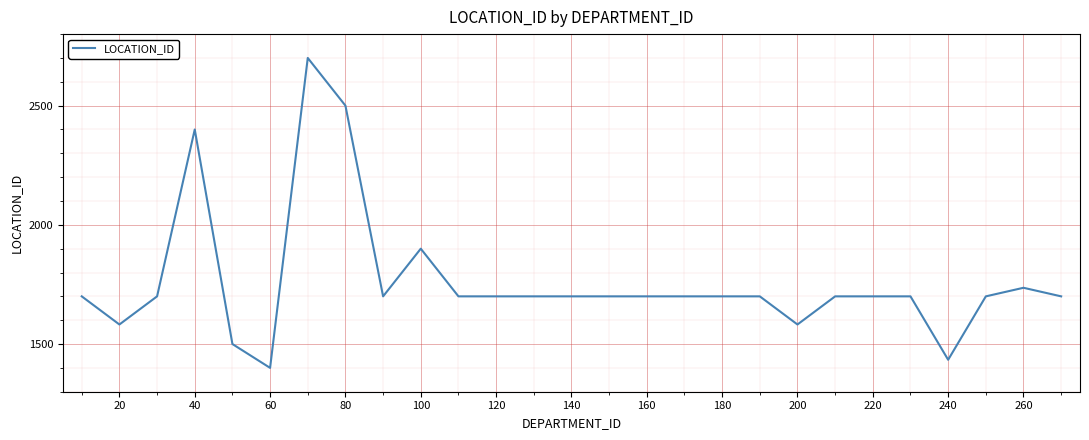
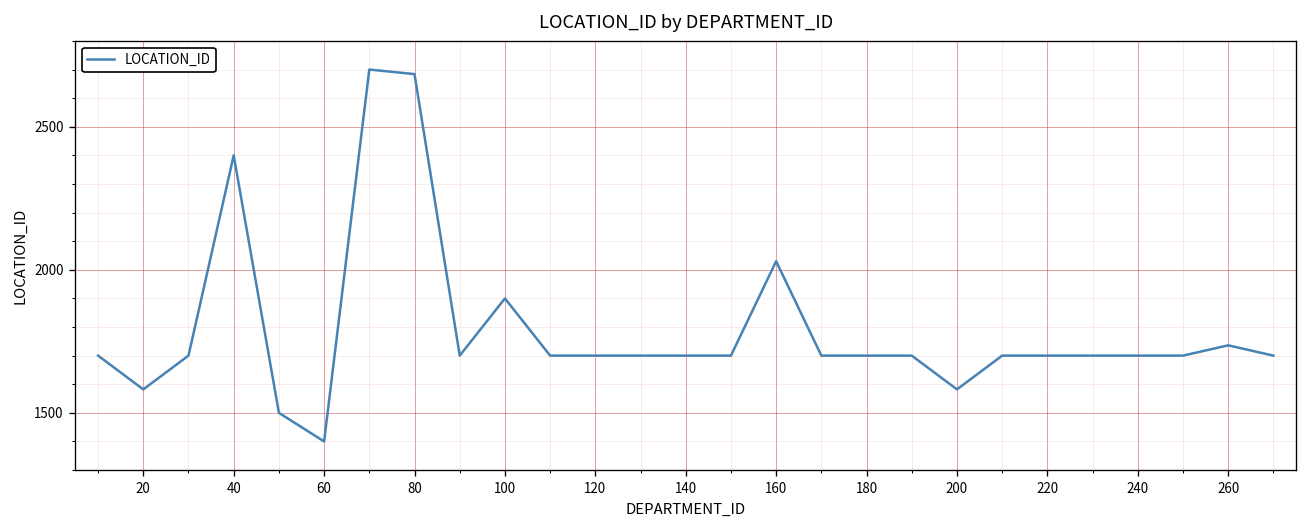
80: 2500 -> 2680
160: 1700 -> 2030
240: 1430 -> 1700
